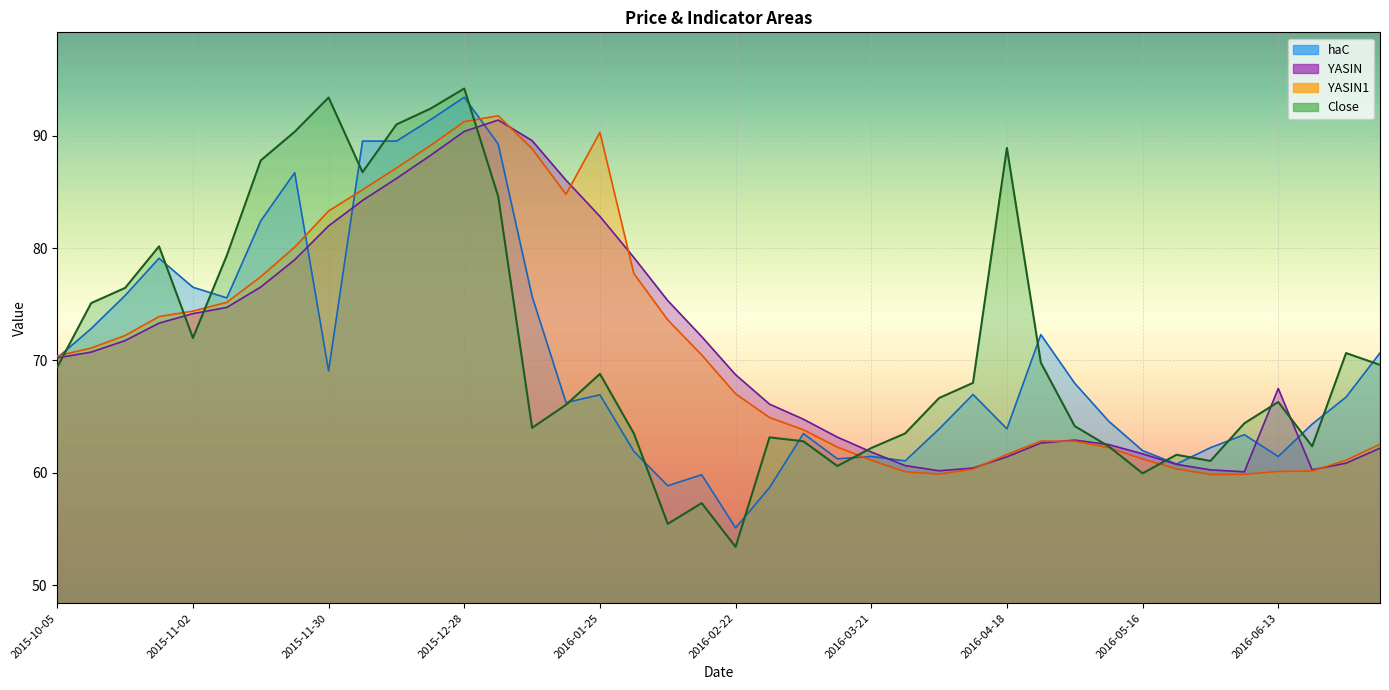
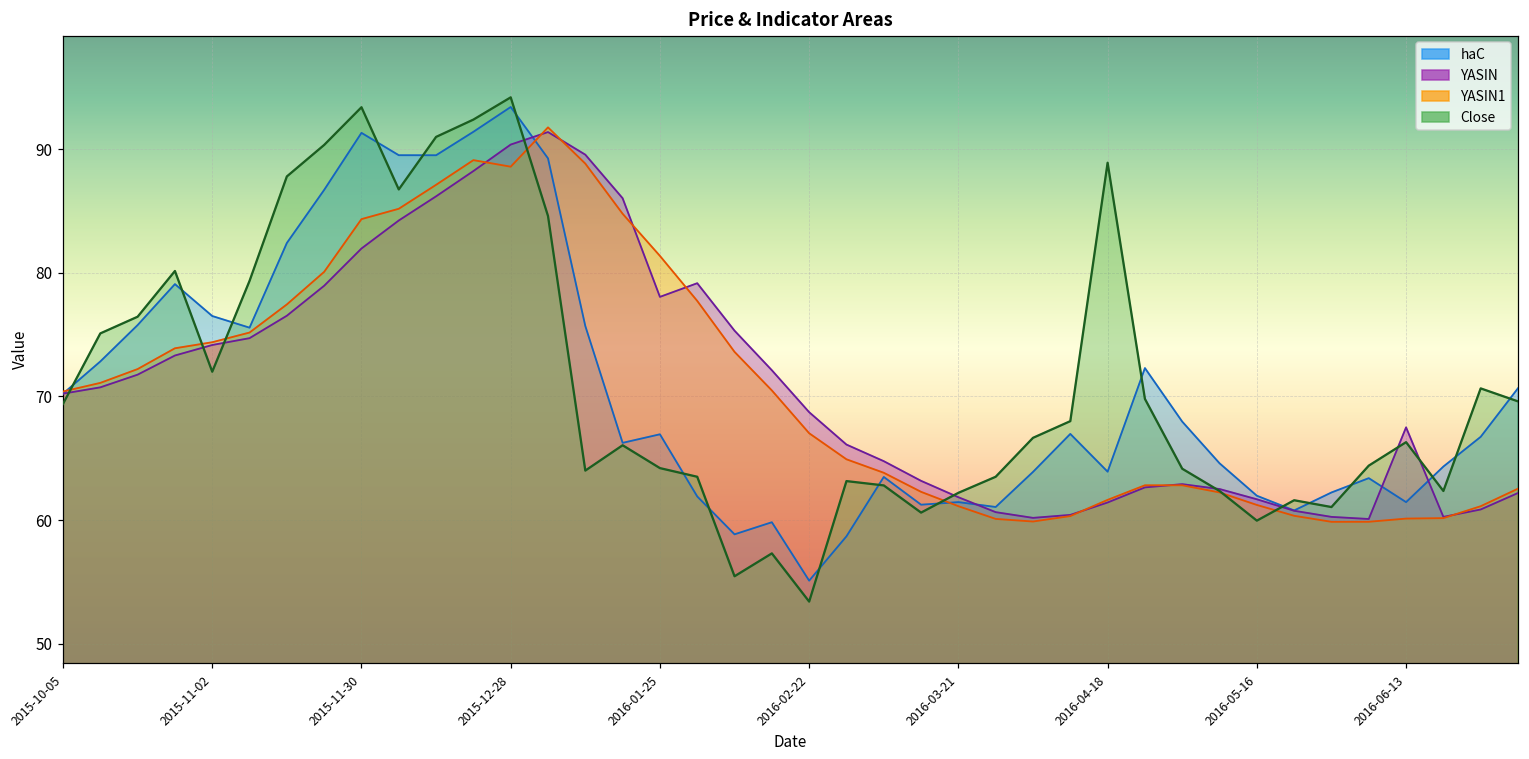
haC, 2015-11-30: 69.1 -> 91.3
YASIN1, 2015-11-30: 83.3 -> 84.3
YASIN1, 2015-12-28: 91.2 -> 88.6
YASIN, 2016-01-25: 82.8 -> 78.1
YASIN1, 2016-01-25: 90.3 -> 81.4
Close, 2016-01-25: 68.8 -> 64.2
